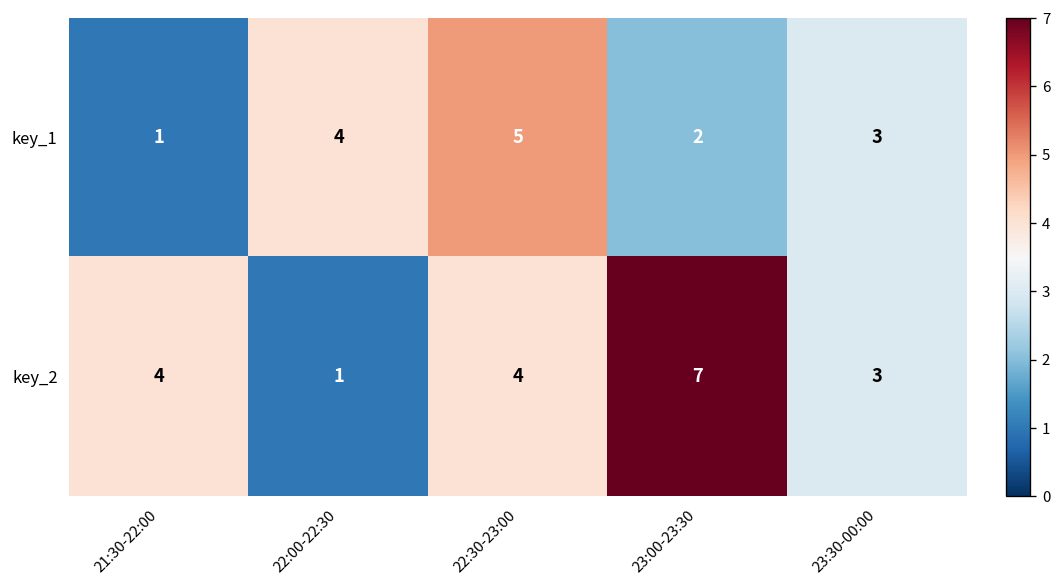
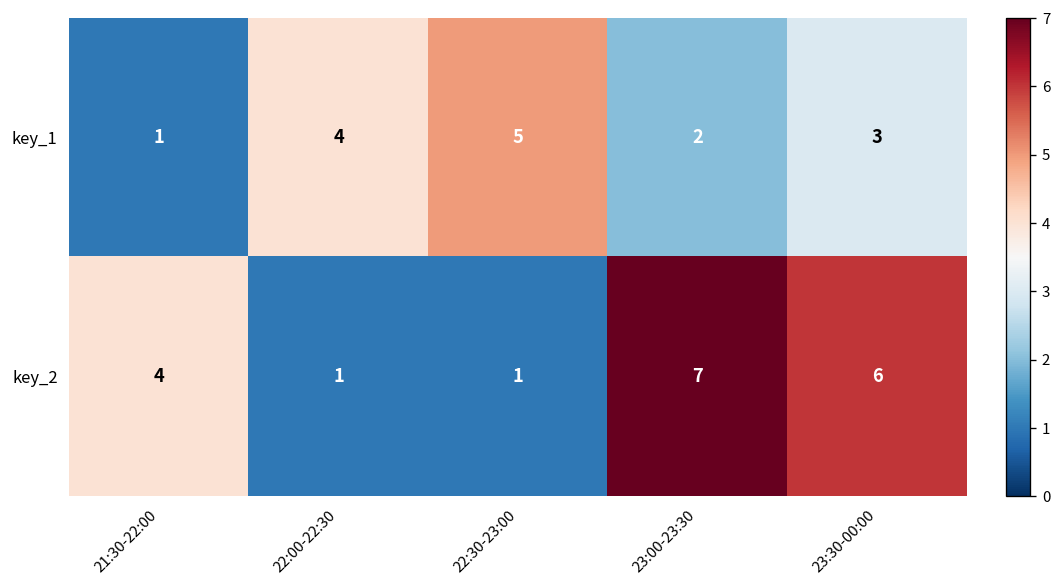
key_2, 22:30-23:00: 4 -> 1
key_2, 23:30-00:00: 3 -> 6
